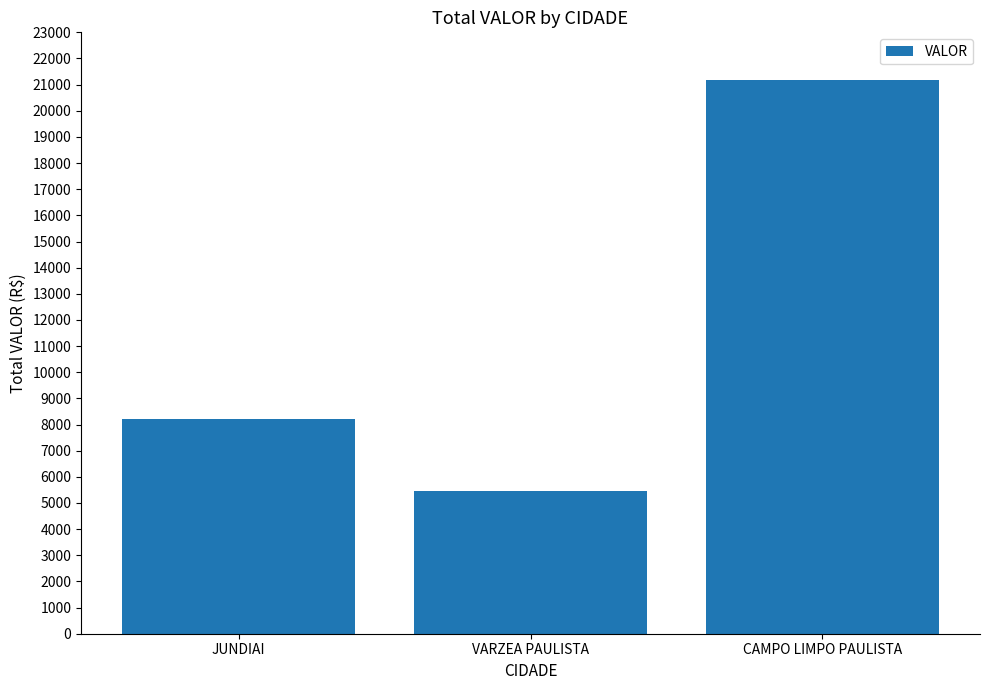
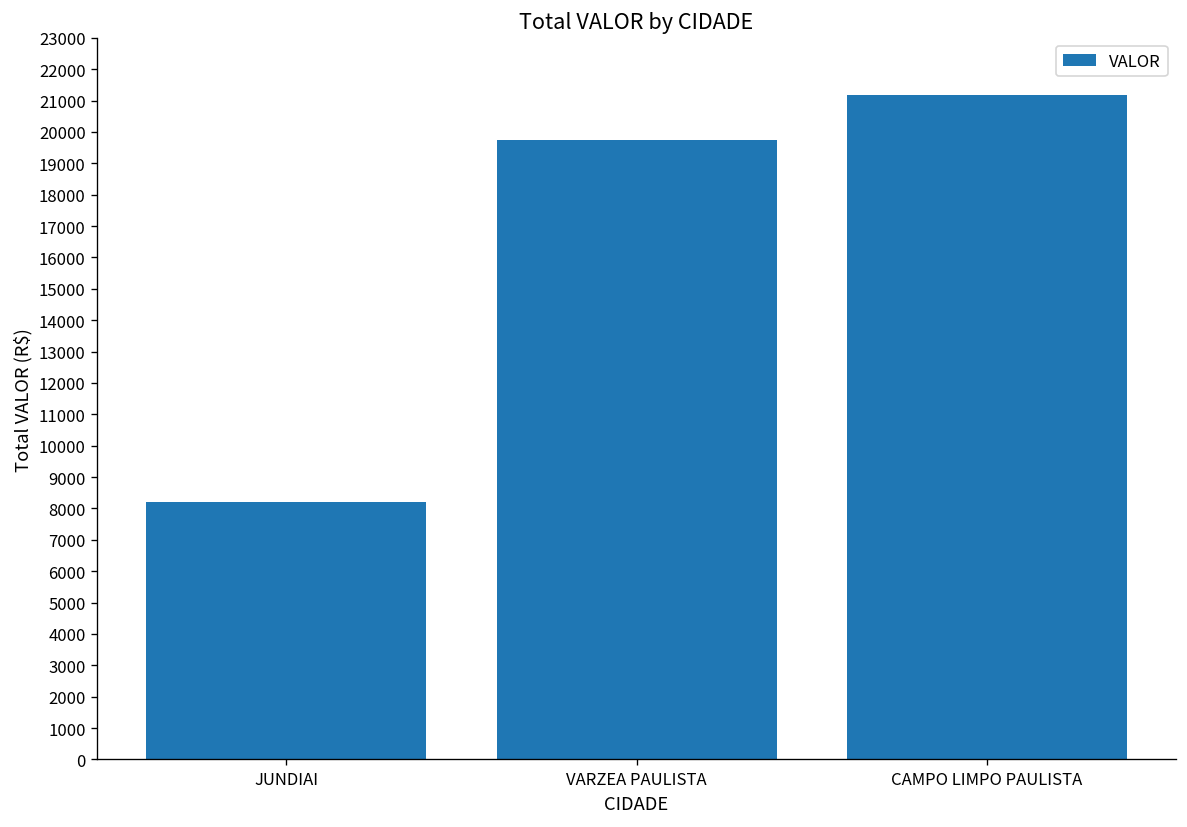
VARZEA PAULISTA: 5500 -> 19800
